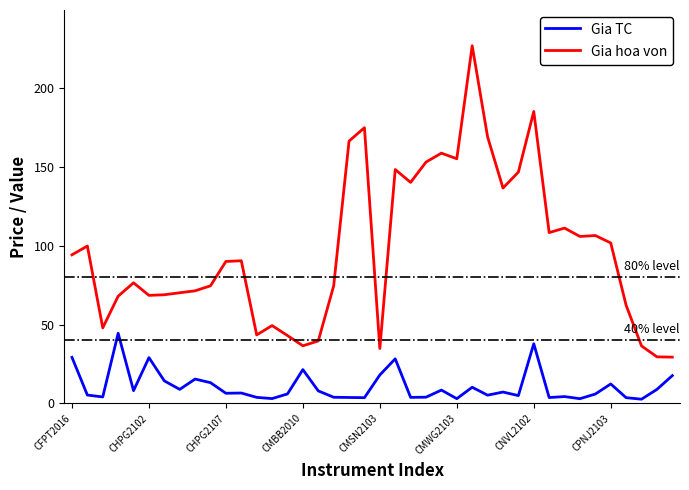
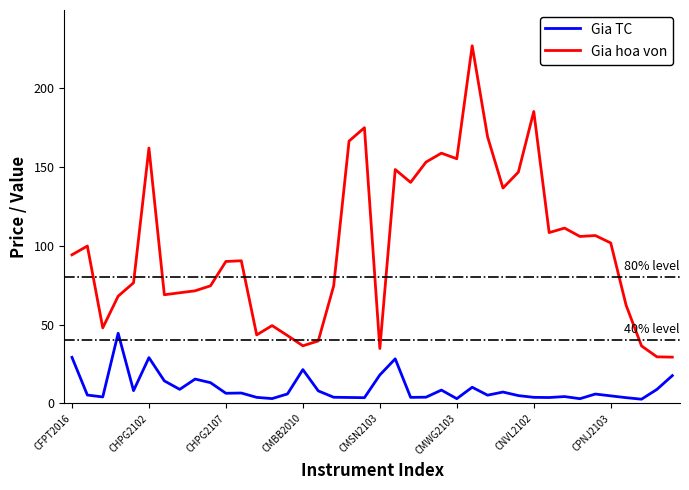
Gia hoa von, CHPG2102: 69 -> 162
Gia TC, CNVL2102: 38 -> 4
Gia TC, CPNJ2103: 12 -> 5
